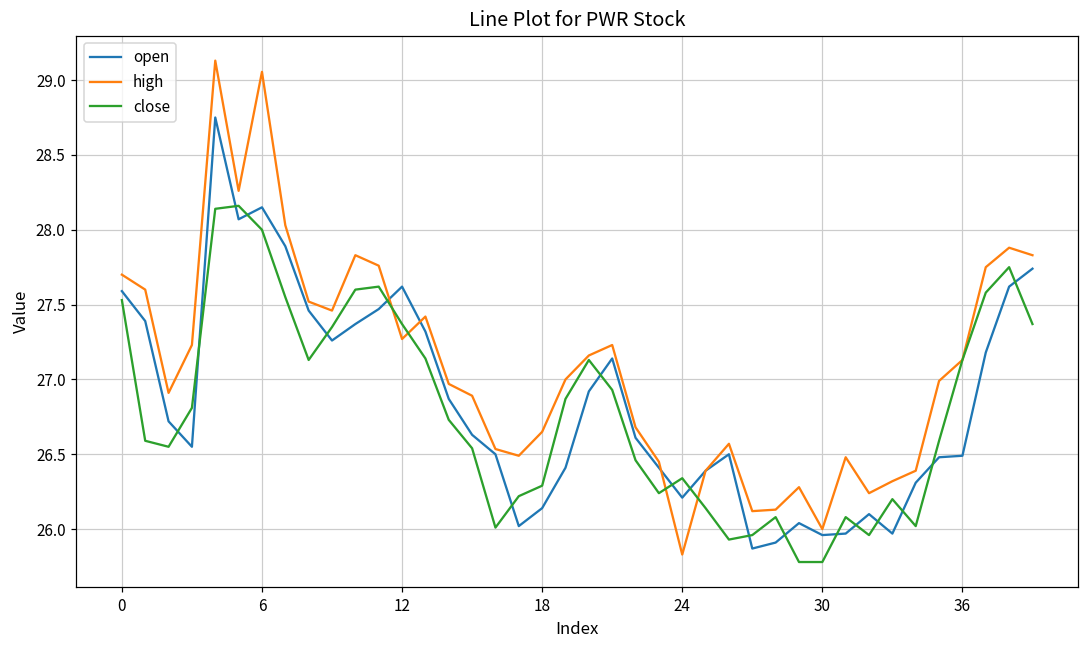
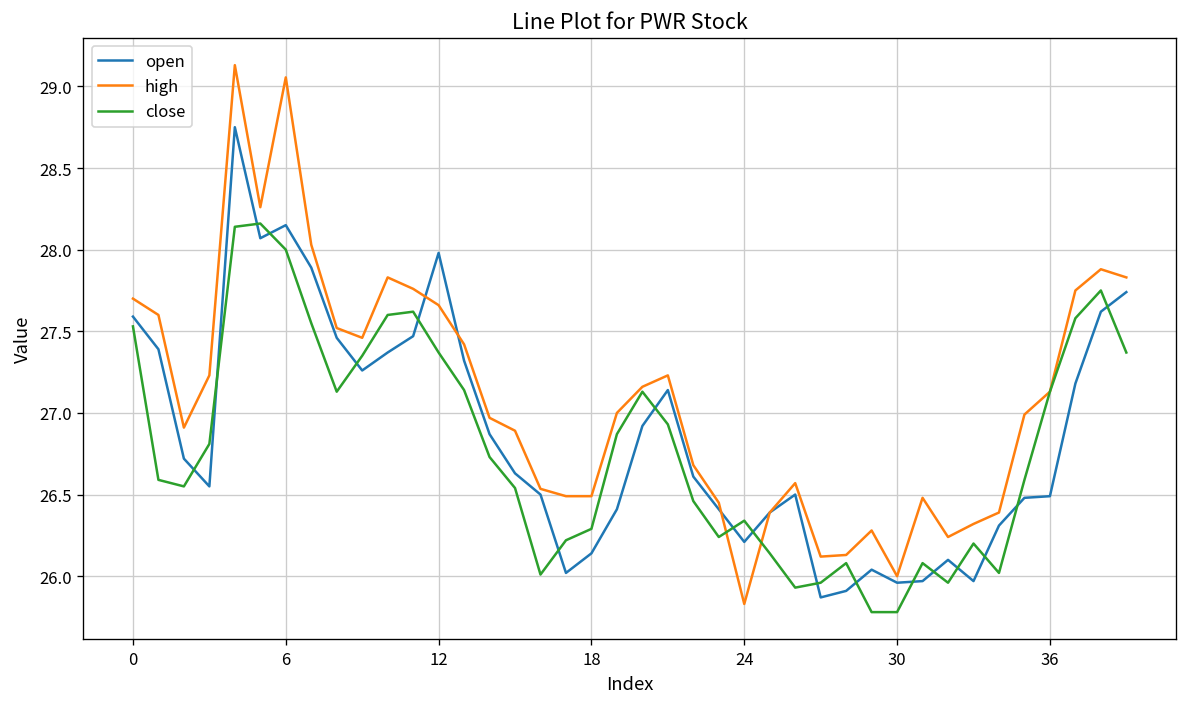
open, 12: 27.62 -> 27.98
high, 12: 27.27 -> 27.66
high, 18: 26.65 -> 26.49
